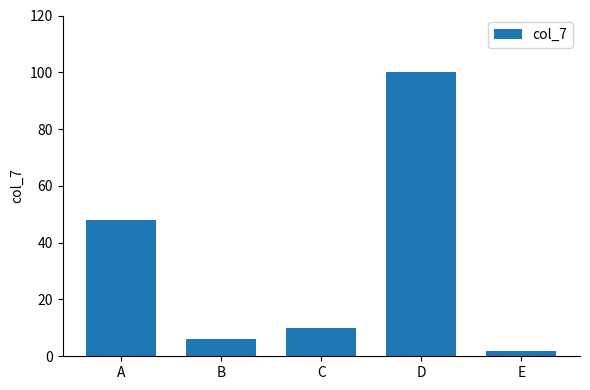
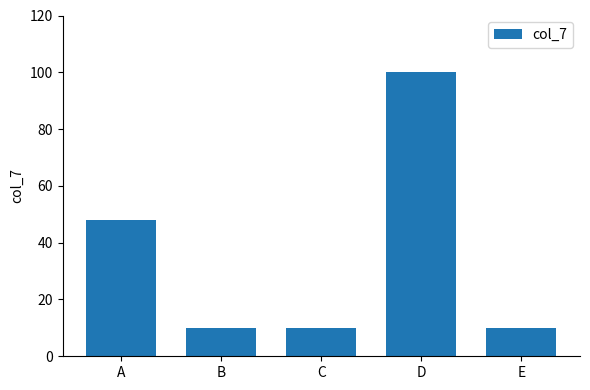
B: 6 -> 10
E: 2 -> 10
